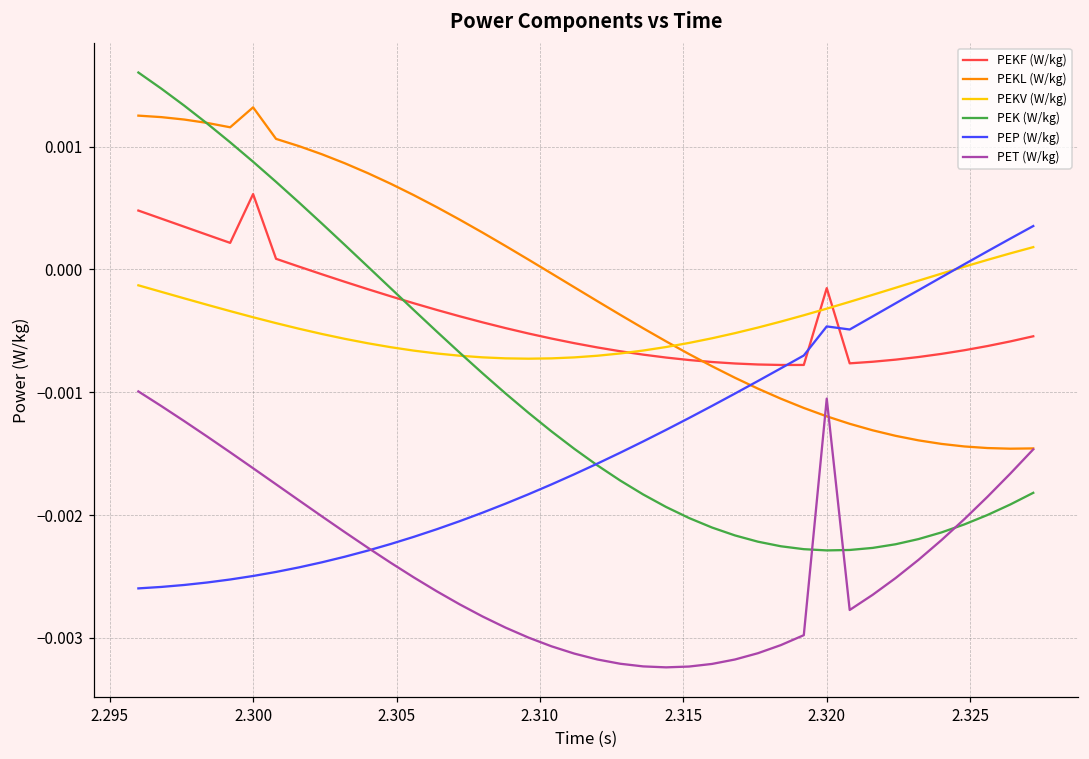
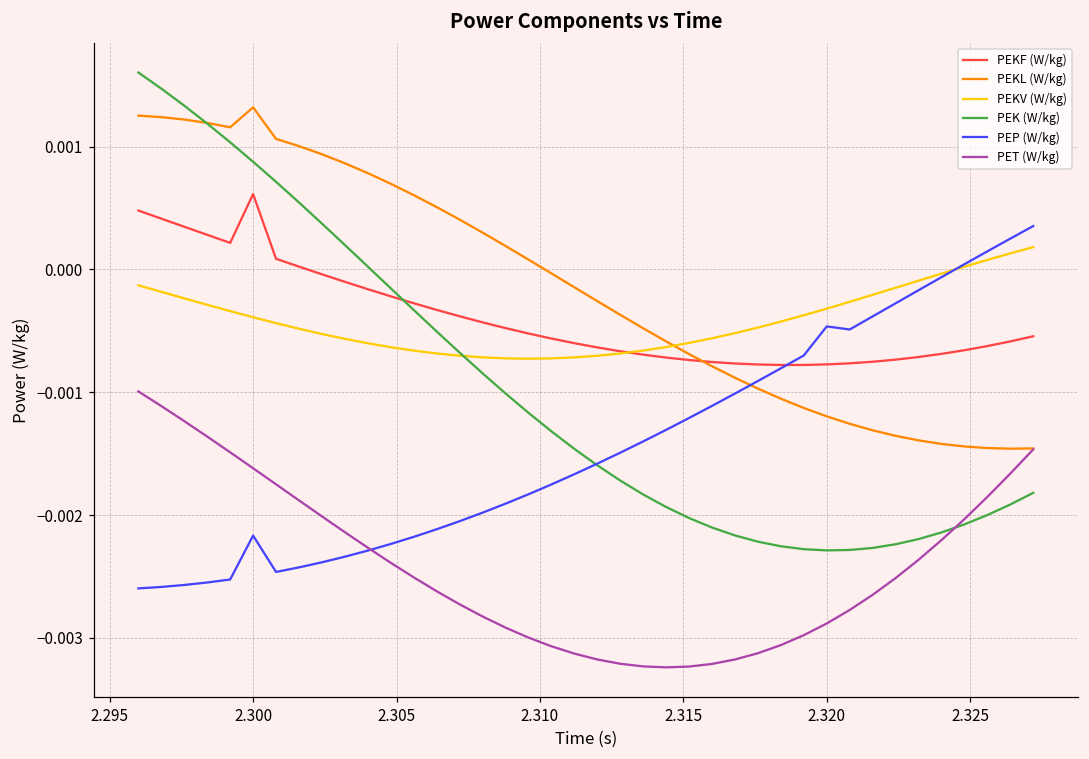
PEP (W/kg), 2.300: -0.00250 -> -0.00217
PEKF (W/kg), 2.320: -0.00015 -> -0.00077
PET (W/kg), 2.320: -0.00105 -> -0.00288
